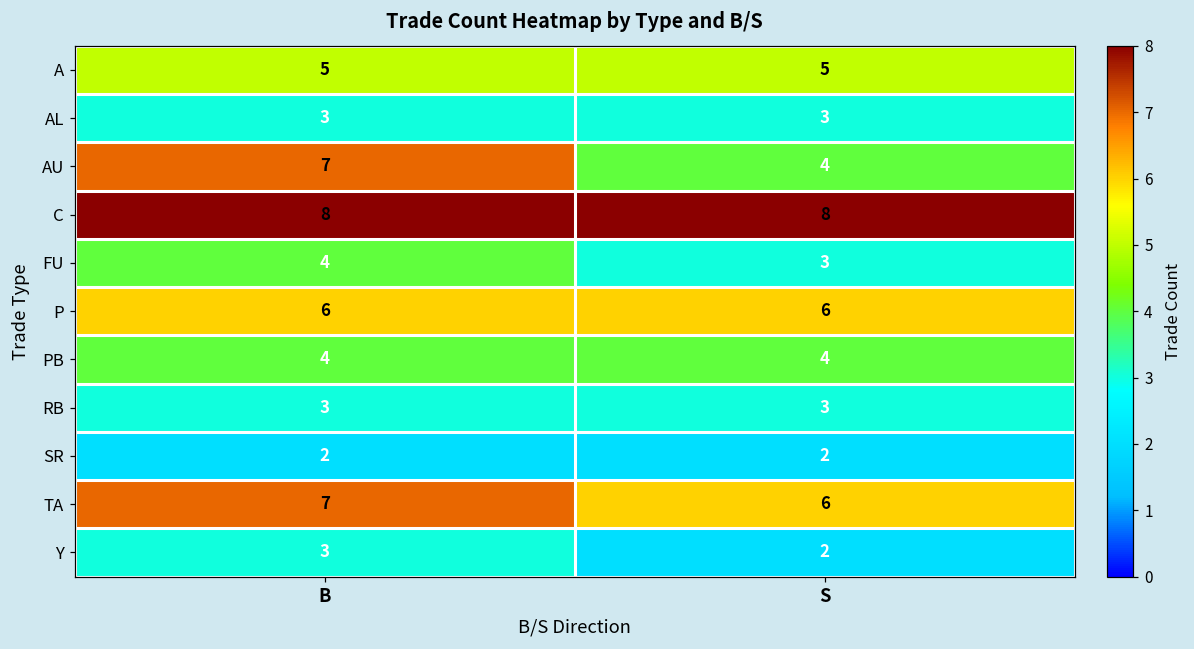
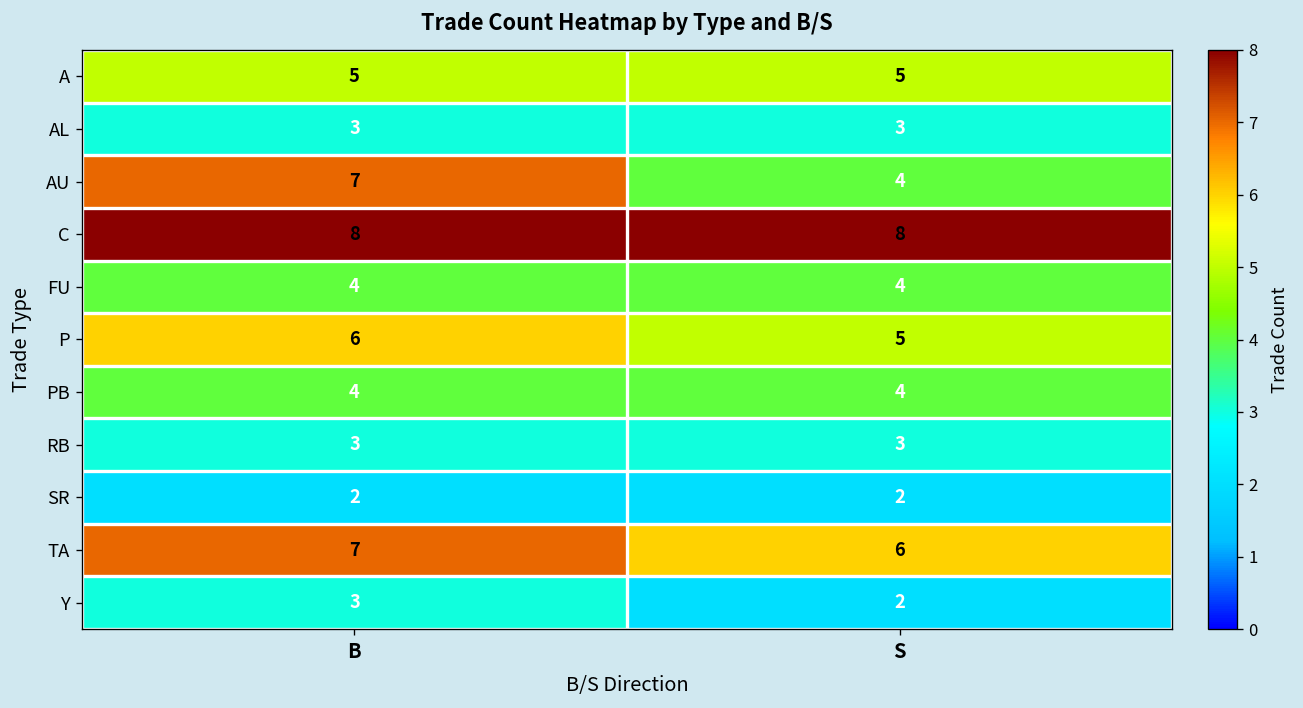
FU, S: 3 -> 4
P, S: 6 -> 5
